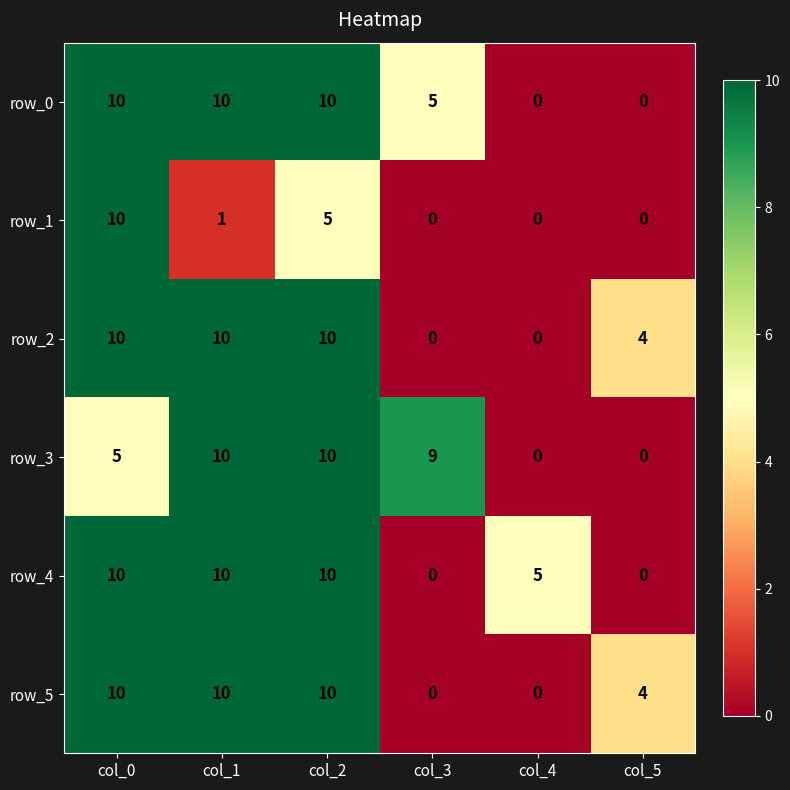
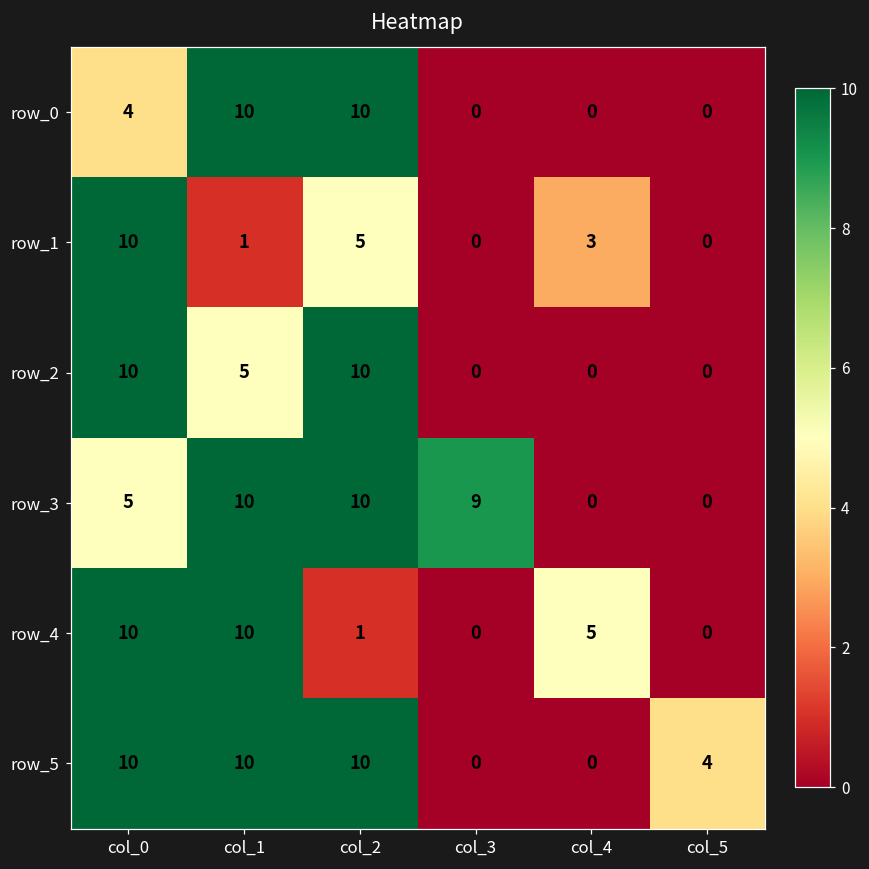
row_0, col_0: 10 -> 4
row_0, col_3: 5 -> 0
row_1, col_4: 0 -> 3
row_2, col_1: 10 -> 5
row_2, col_5: 4 -> 0
row_4, col_2: 10 -> 1
